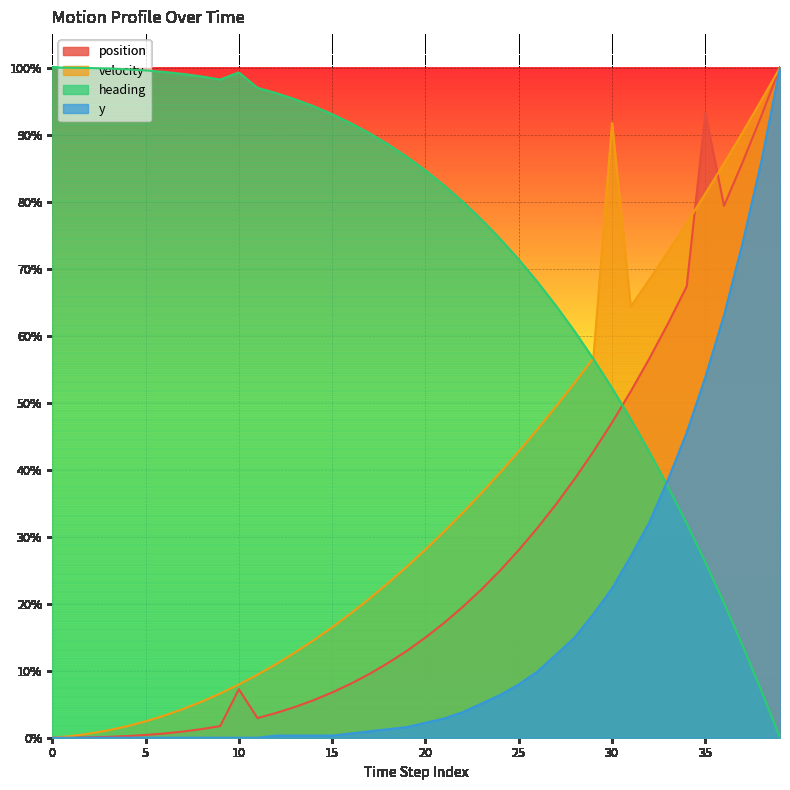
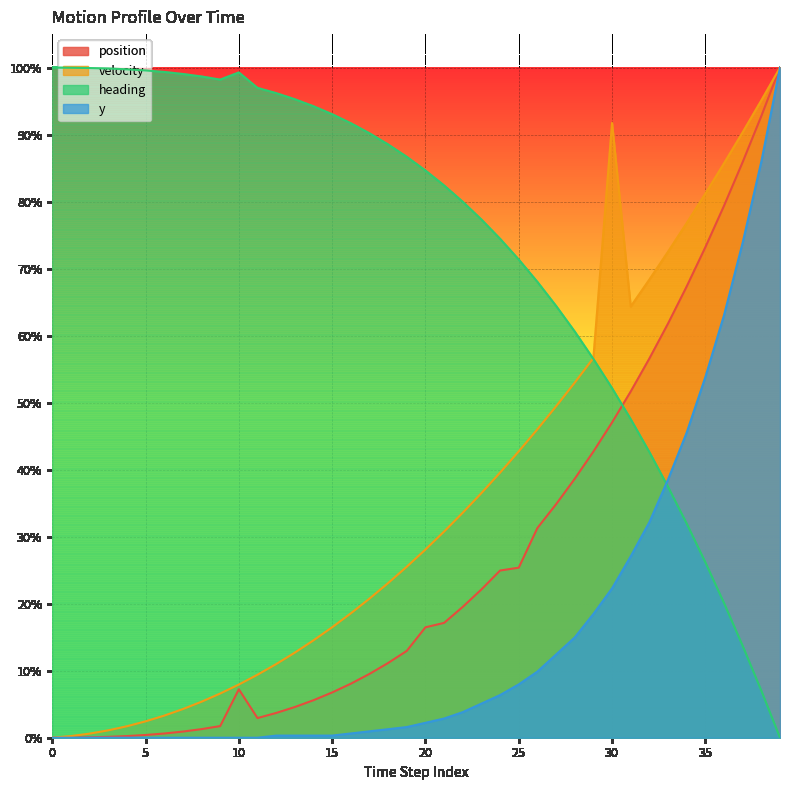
position, 20: 15% -> 16%
position, 25: 28% -> 25%
position, 35: 93% -> 73%
